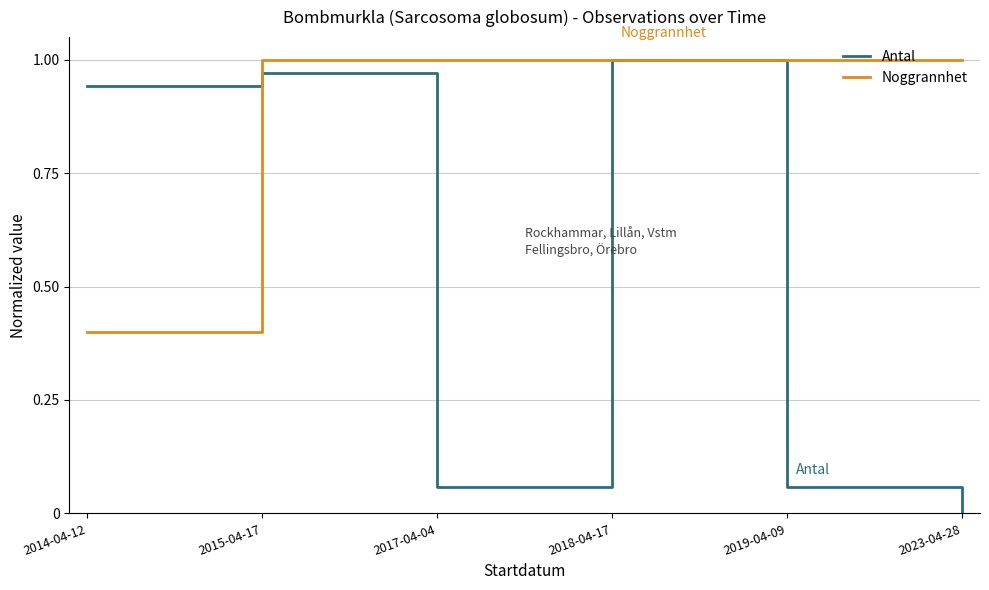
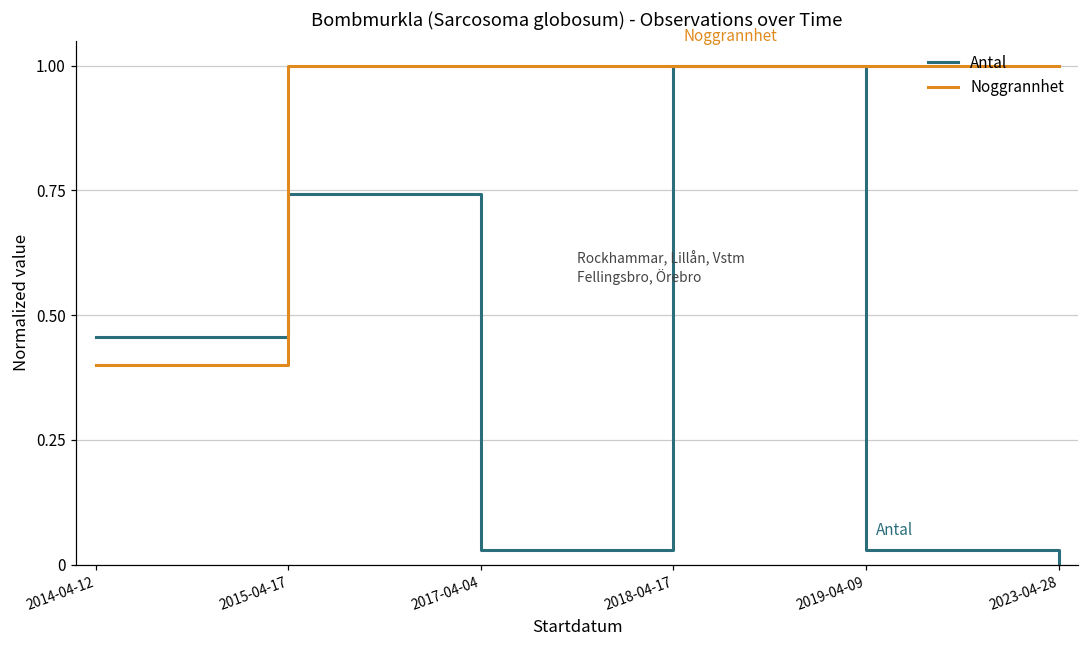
Antal, 2014-04-12: 0.94 -> 0.46
Antal, 2015-04-17: 0.97 -> 0.74
Antal, 2017-04-04: 0.06 -> 0.03
Antal, 2019-04-09: 0.06 -> 0.03
